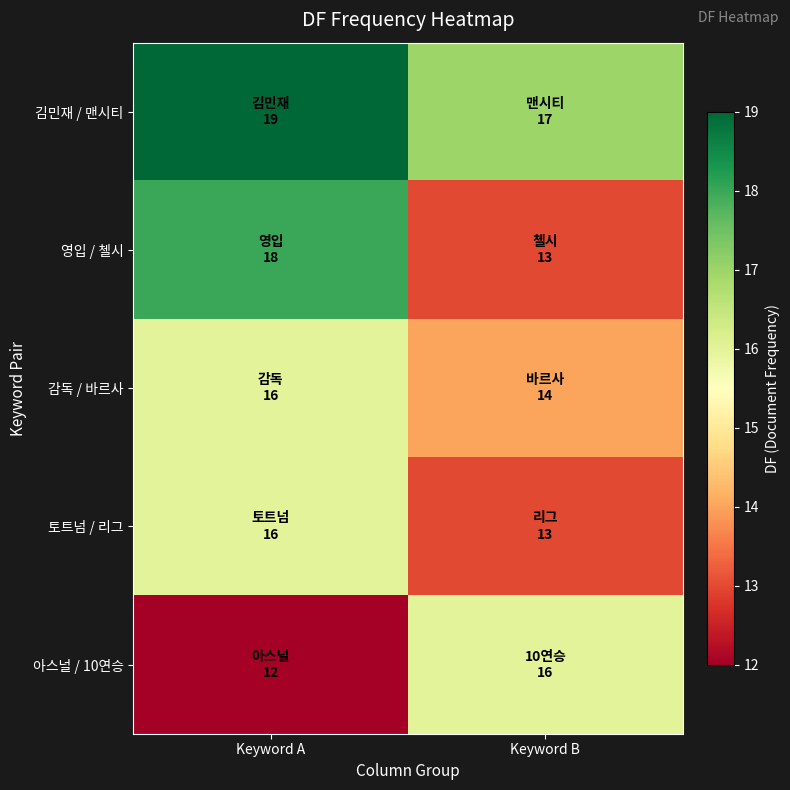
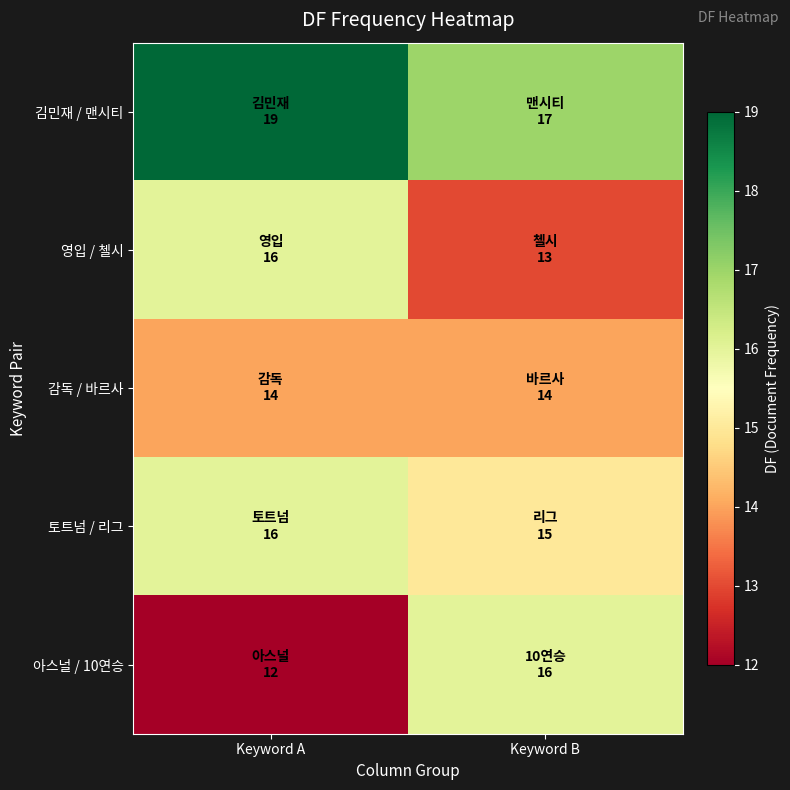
영입 / 첼시, Keyword A: 18 -> 16
감독 / 바르사, Keyword A: 16 -> 14
토트넘 / 리그, Keyword B: 13 -> 15
